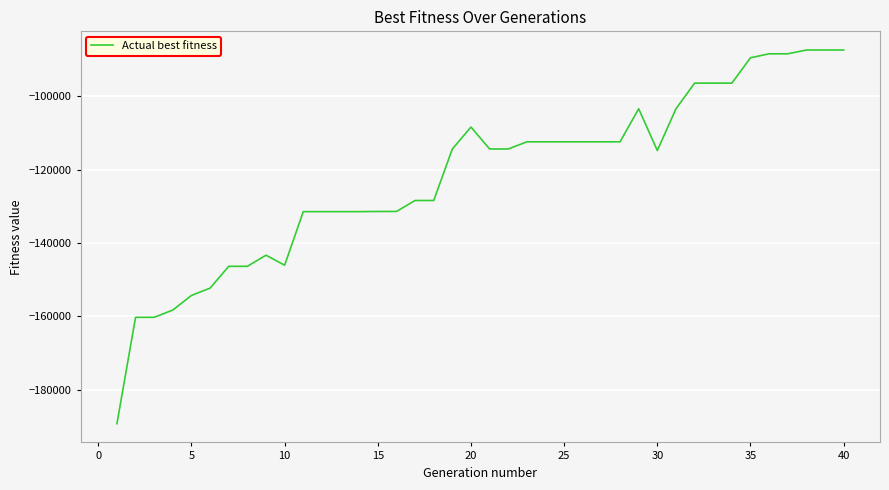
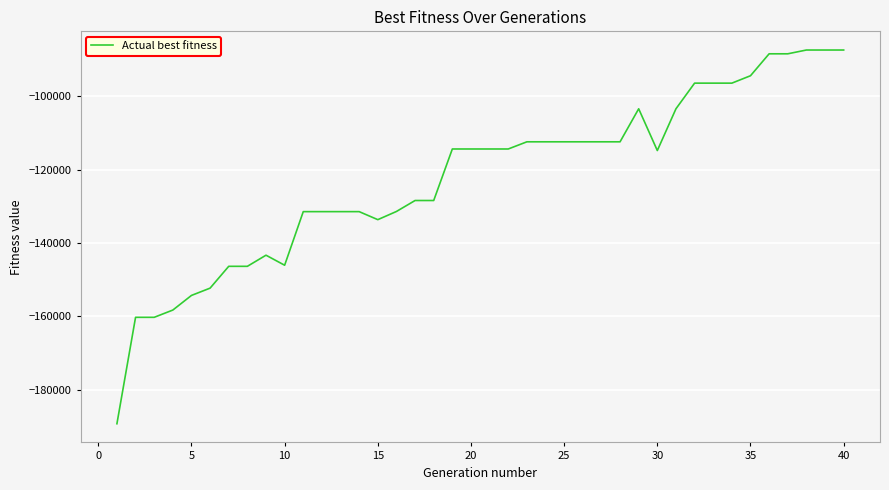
15: -131000 -> -134000
20: -108000 -> -114000
35: -90000 -> -94000
